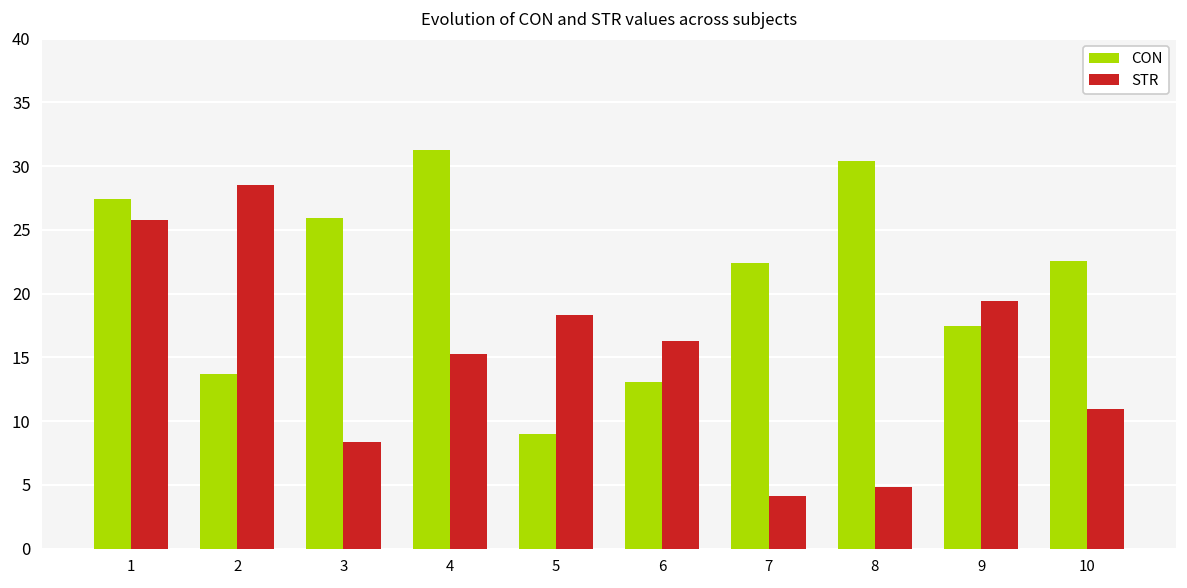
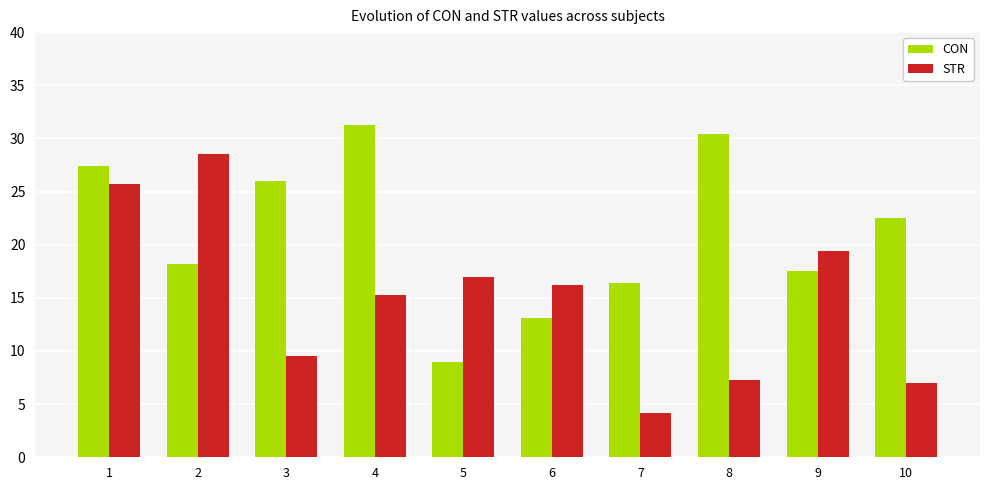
CON, 2: 13.7 -> 18.2
STR, 3: 8.4 -> 9.5
STR, 5: 18.4 -> 17.0
CON, 7: 22.4 -> 16.4
STR, 8: 4.9 -> 7.3
STR, 10: 11.0 -> 7.0
